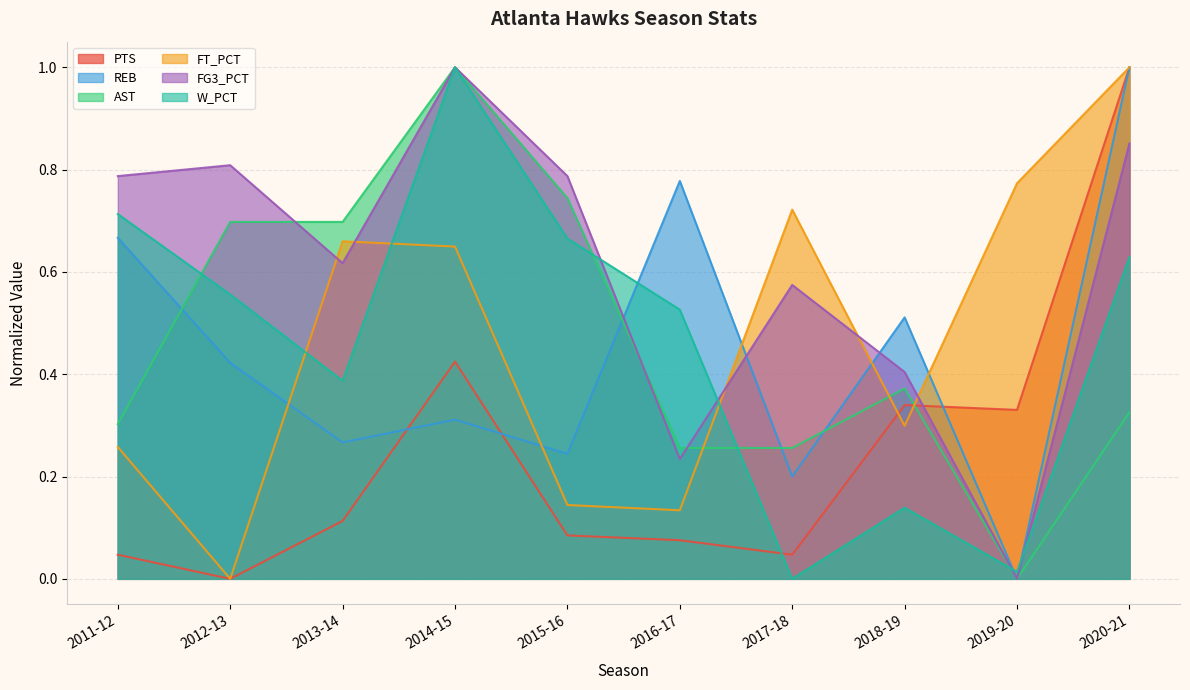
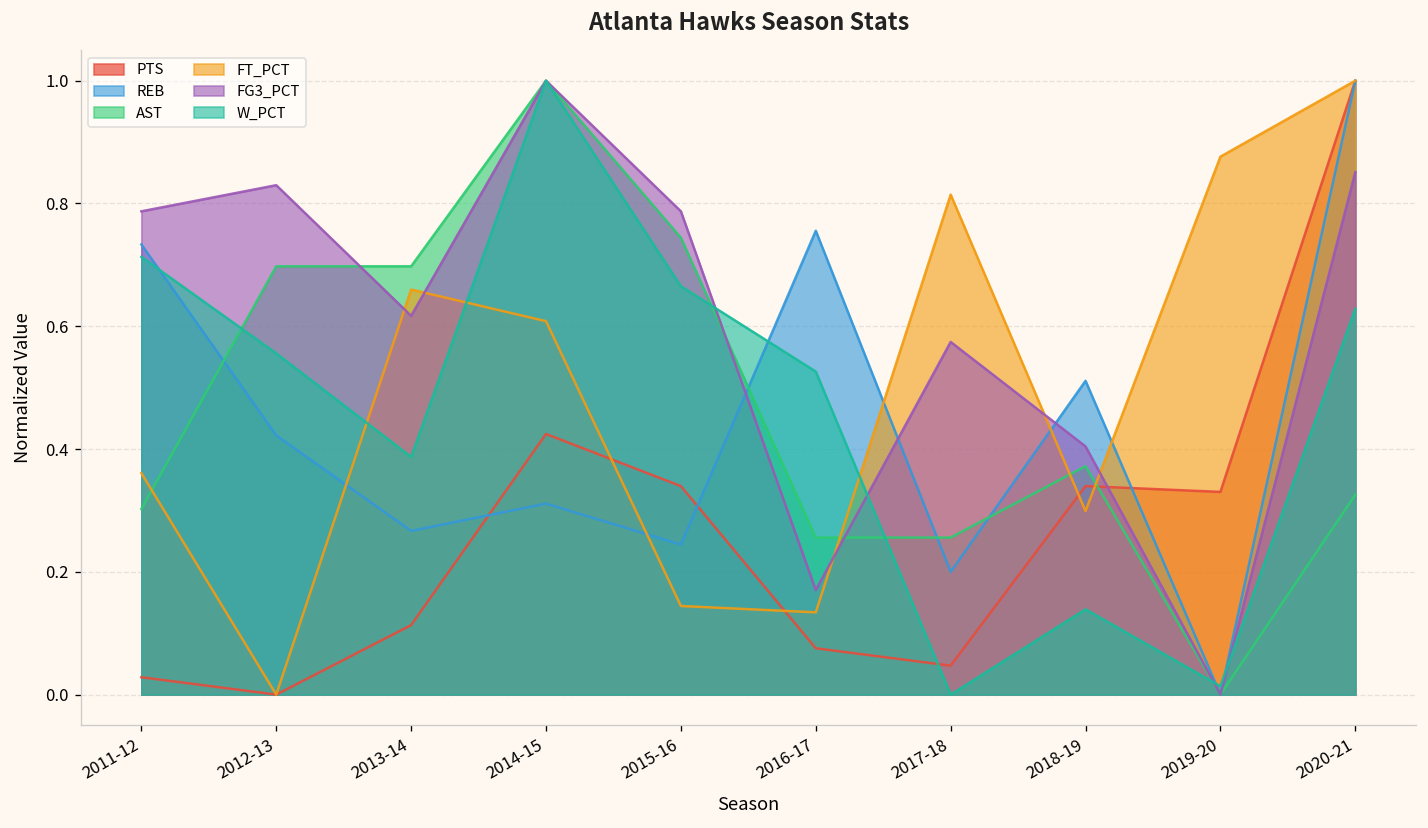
PTS, 2011-12: 0.05 -> 0.03
REB, 2011-12: 0.67 -> 0.73
FT_PCT, 2011-12: 0.26 -> 0.36
FG3_PCT, 2012-13: 0.81 -> 0.83
FT_PCT, 2014-15: 0.65 -> 0.61
PTS, 2015-16: 0.08 -> 0.34
REB, 2016-17: 0.78 -> 0.76
FG3_PCT, 2016-17: 0.23 -> 0.17
FT_PCT, 2017-18: 0.72 -> 0.81
FT_PCT, 2019-20: 0.77 -> 0.88
